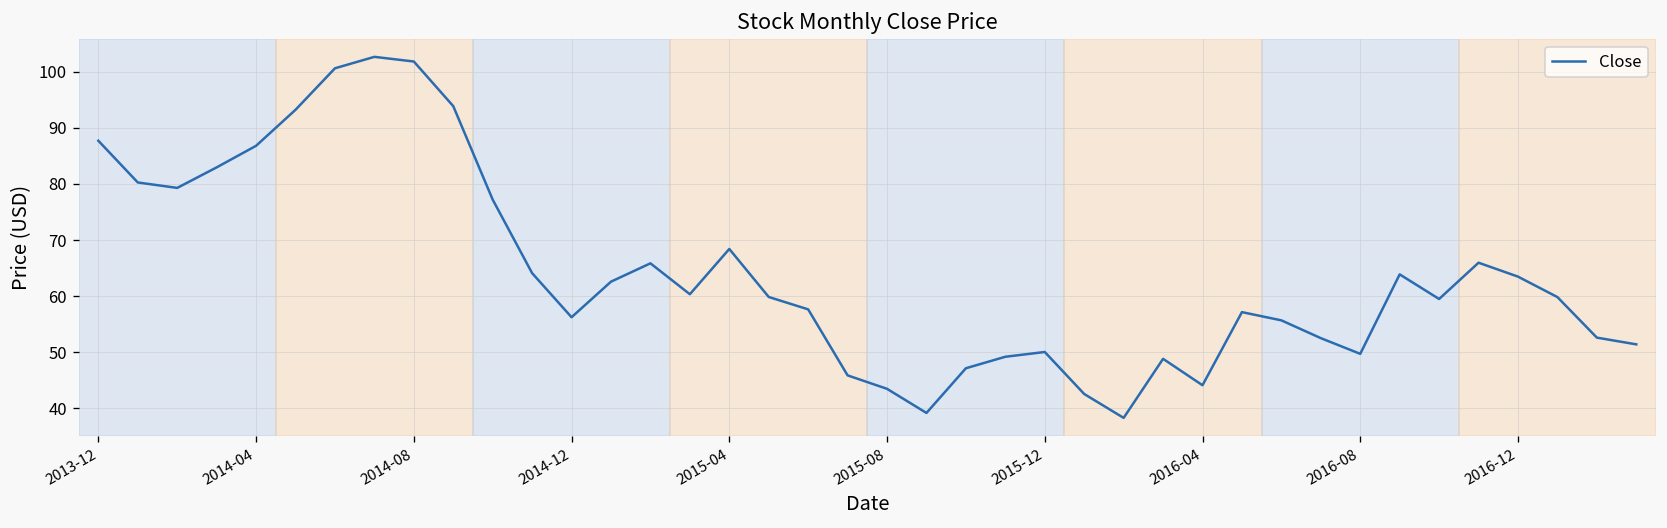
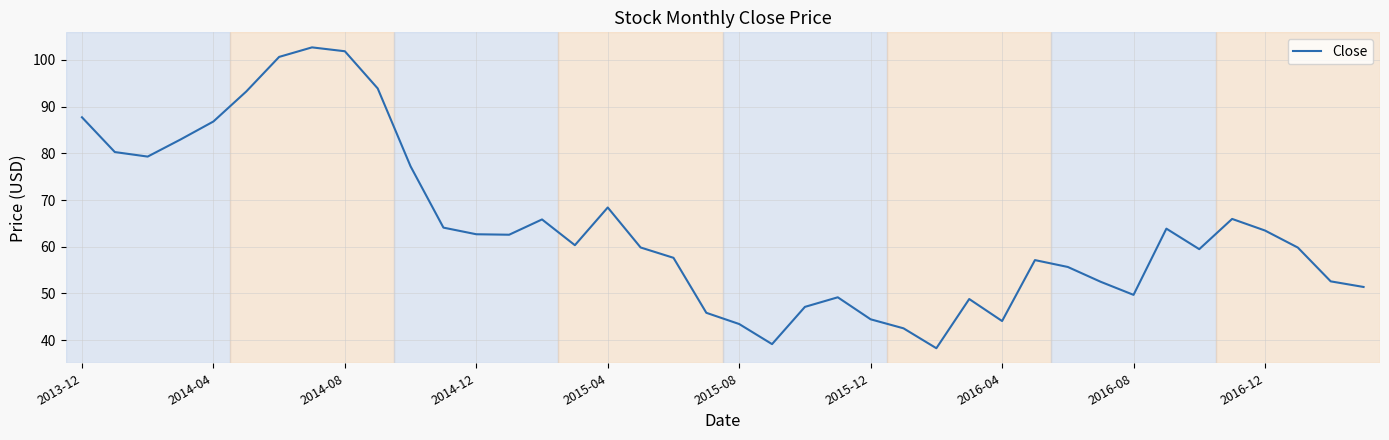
2014-12: 56 -> 63
2015-12: 50 -> 44
